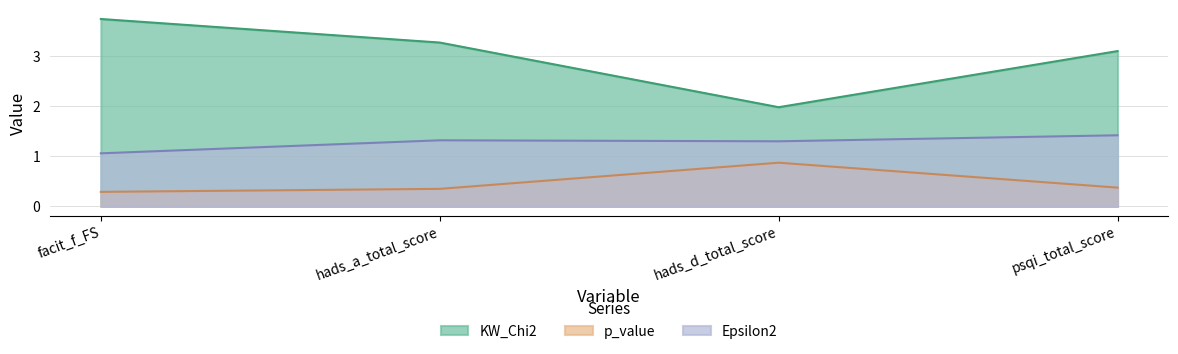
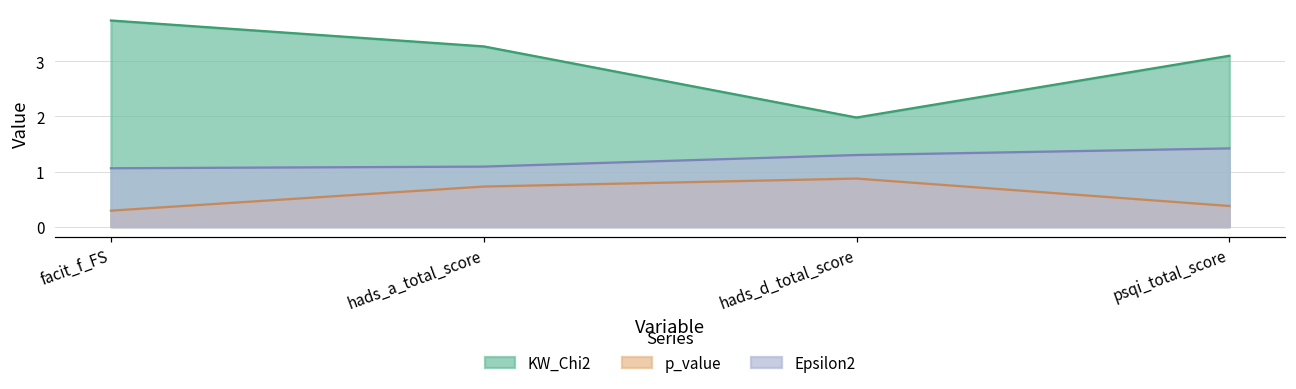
p_value, hads_a_total_score: 0.4 -> 0.7
Epsilon2, hads_a_total_score: 1.3 -> 1.1
